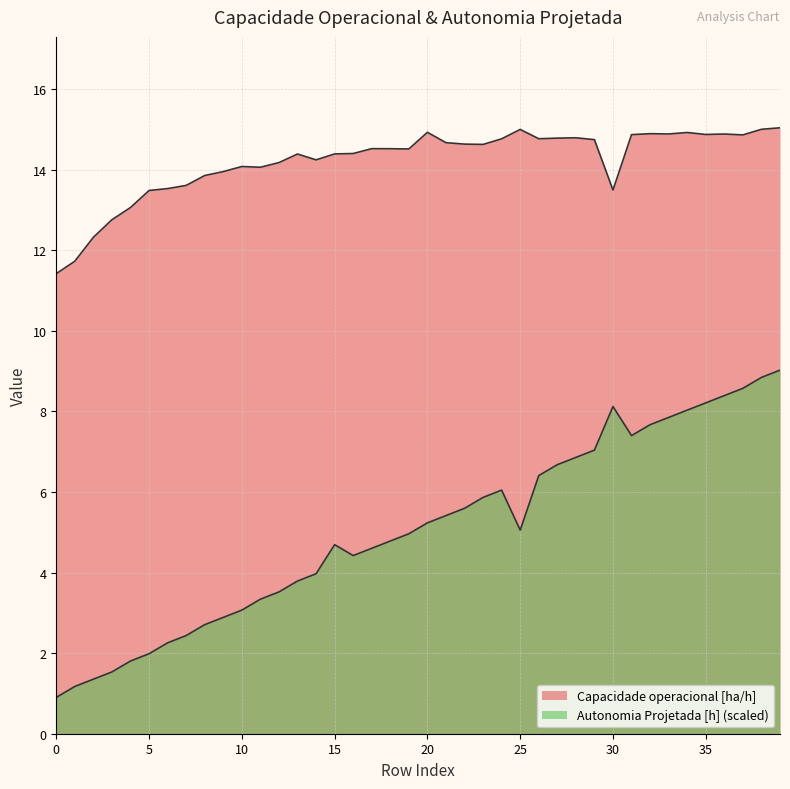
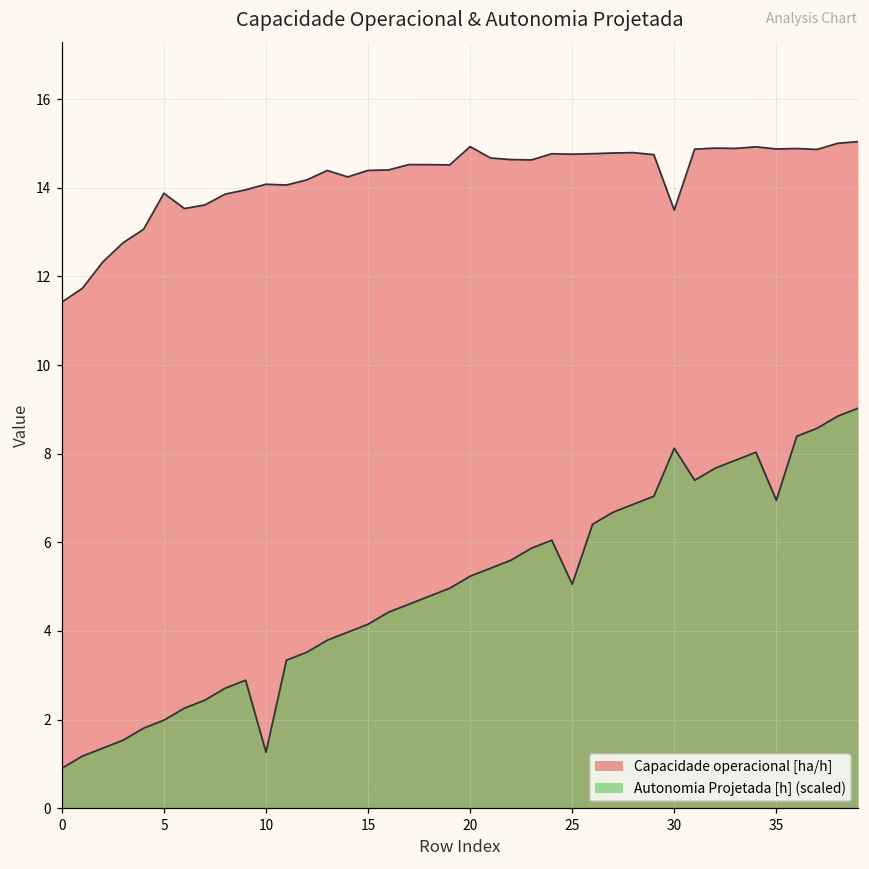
Capacidade operacional [ha/h], 5: 13.5 -> 13.9
Autonomia Projetada [h] (scaled), 10: 3.1 -> 1.3
Autonomia Projetada [h] (scaled), 15: 4.7 -> 4.2
Capacidade operacional [ha/h], 25: 15.0 -> 14.8
Autonomia Projetada [h] (scaled), 35: 8.2 -> 6.9
